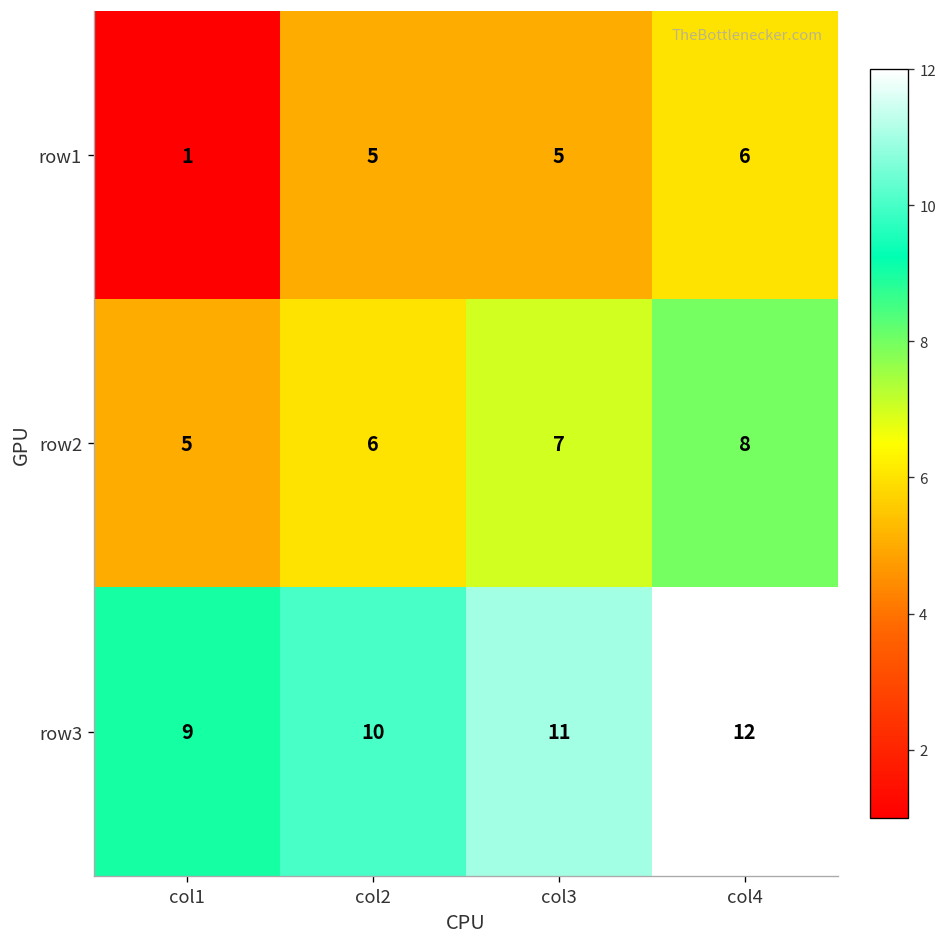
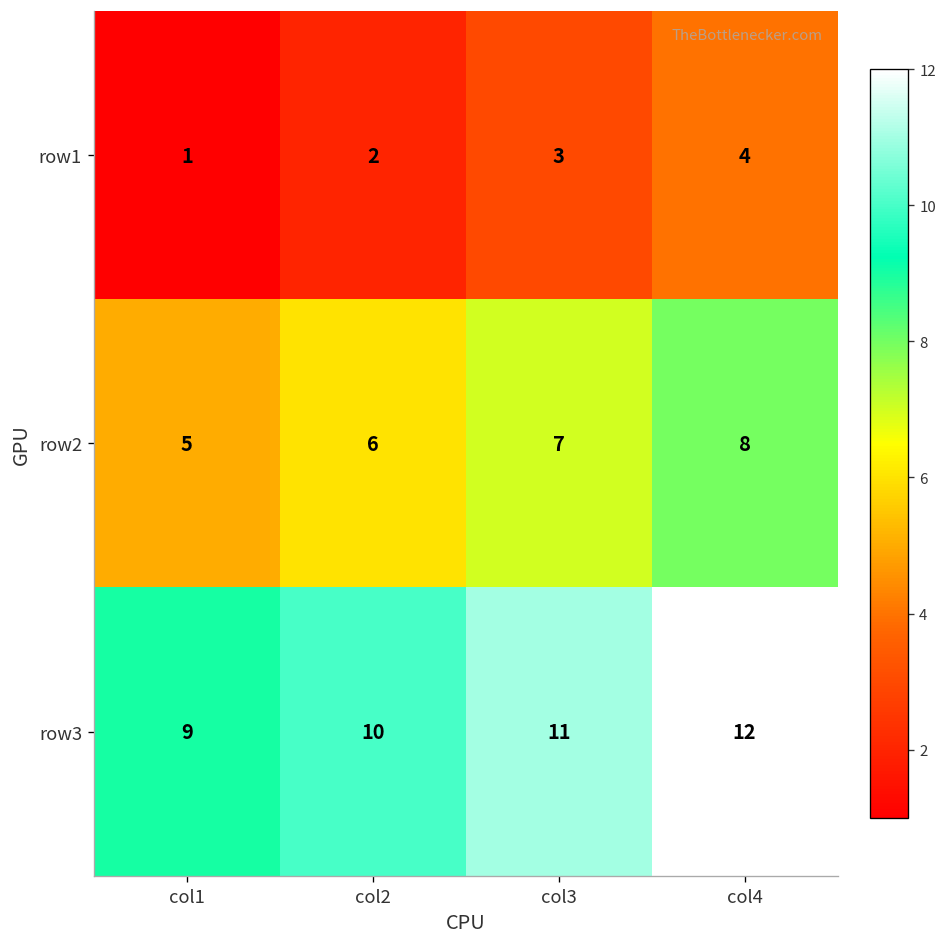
row1, col2: 5 -> 2
row1, col3: 5 -> 3
row1, col4: 6 -> 4
